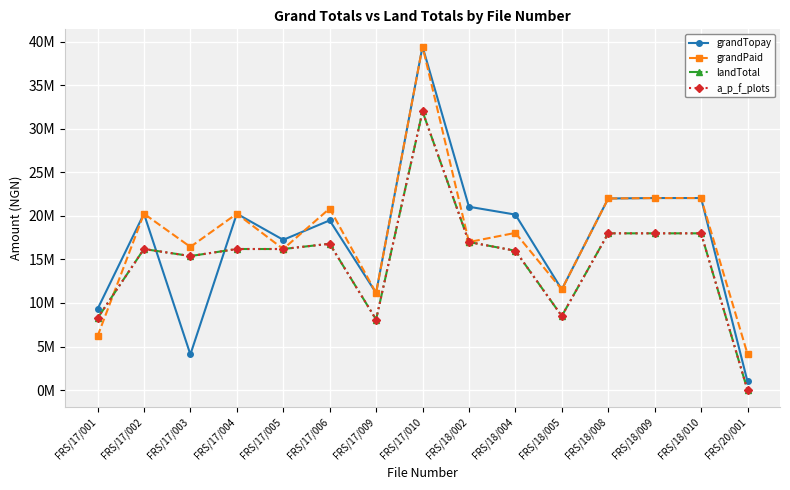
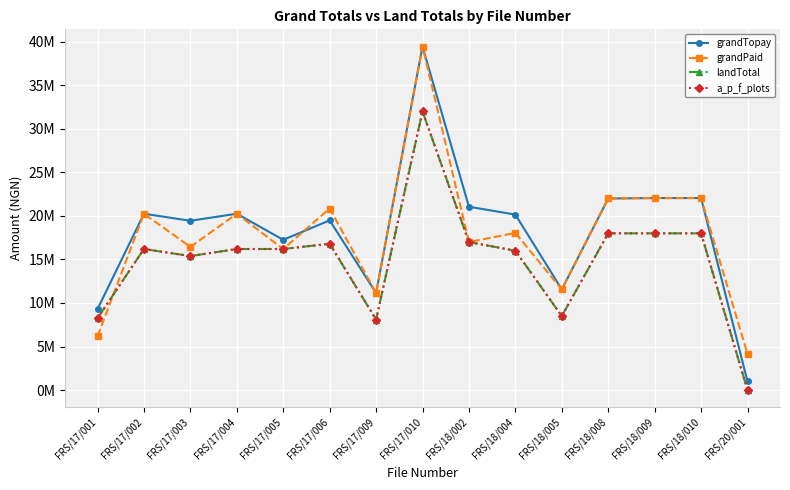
grandTopay, FRS/17/003: 4000000 -> 19000000
